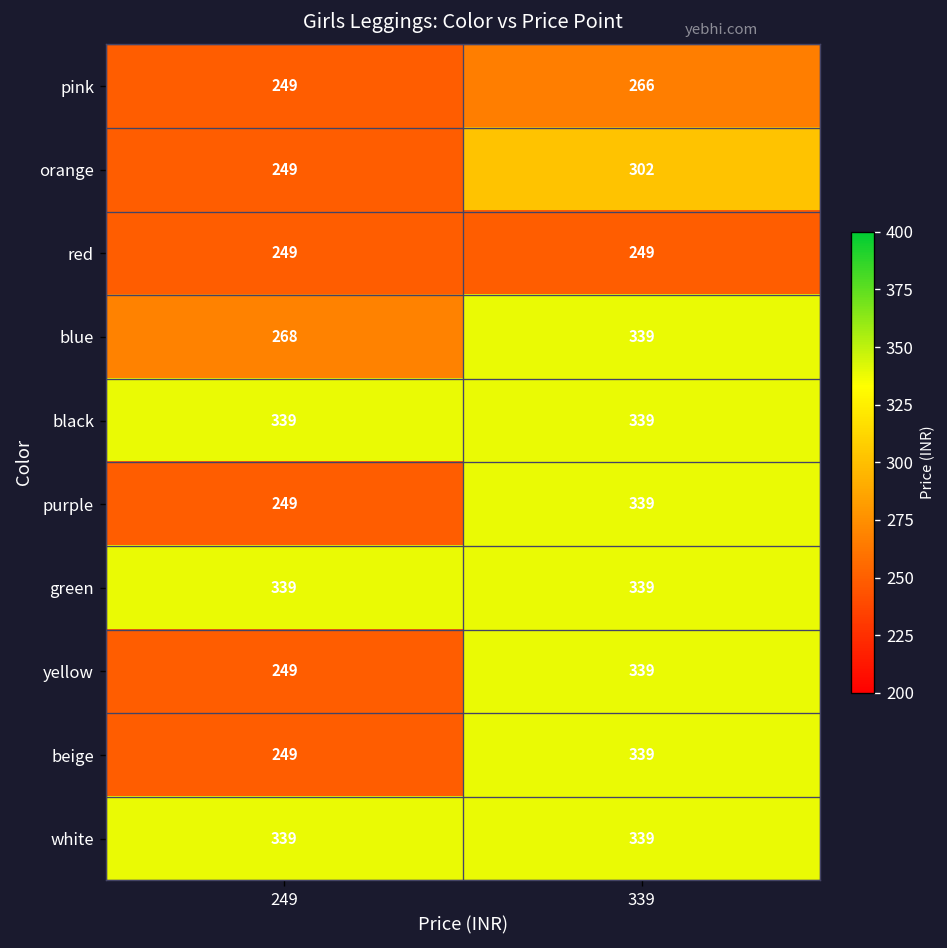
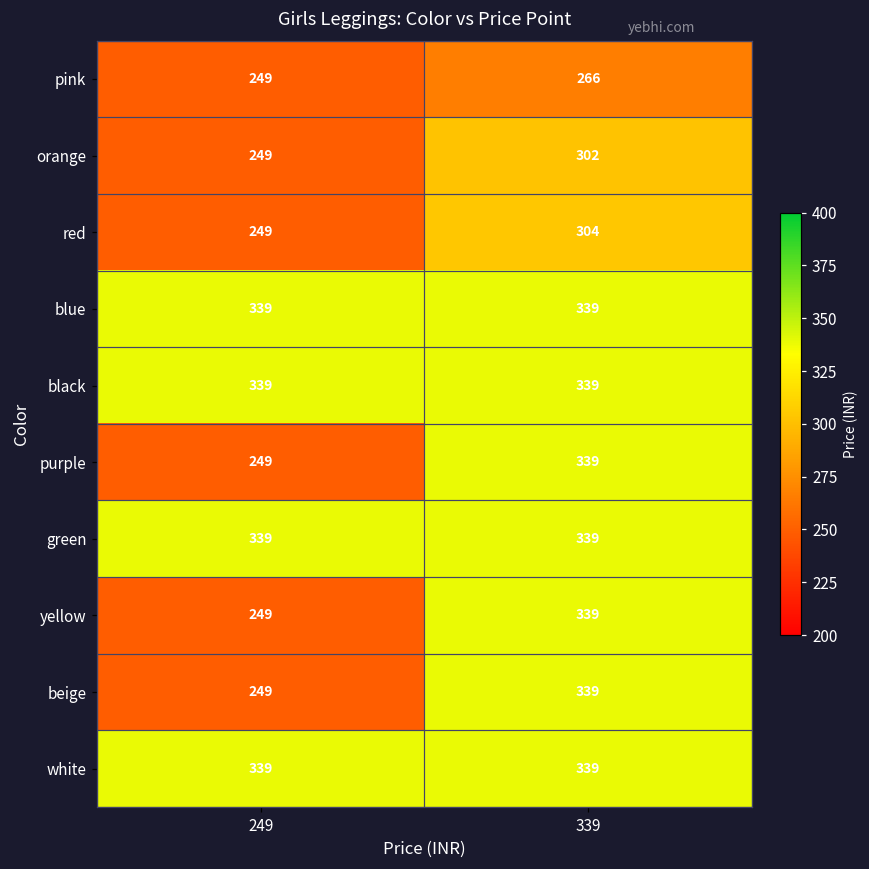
red, 339: 249 -> 304
blue, 249: 268 -> 339
